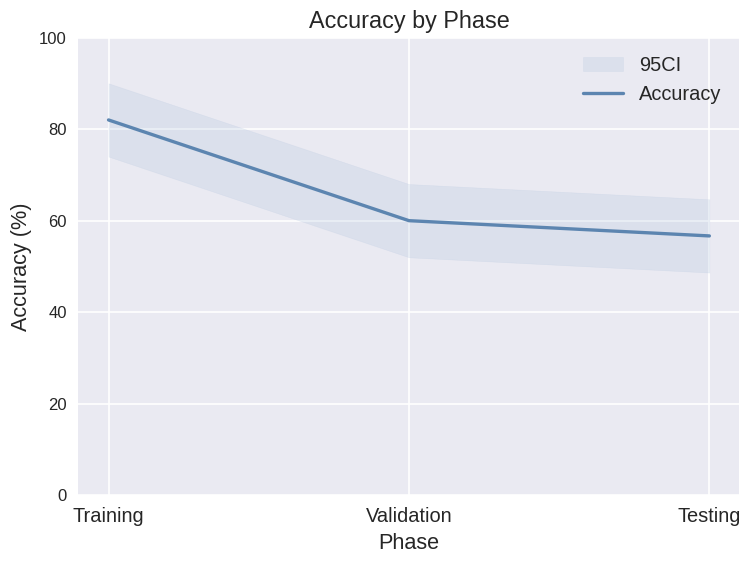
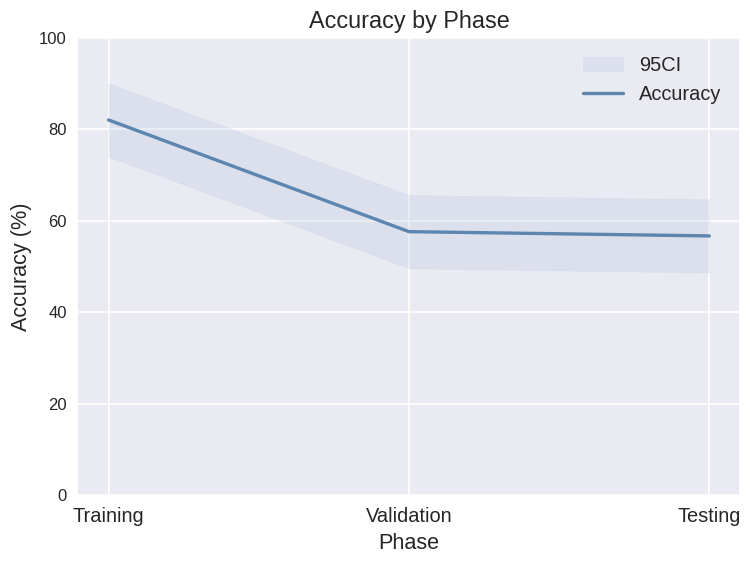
Accuracy, Validation: 60 -> 58
